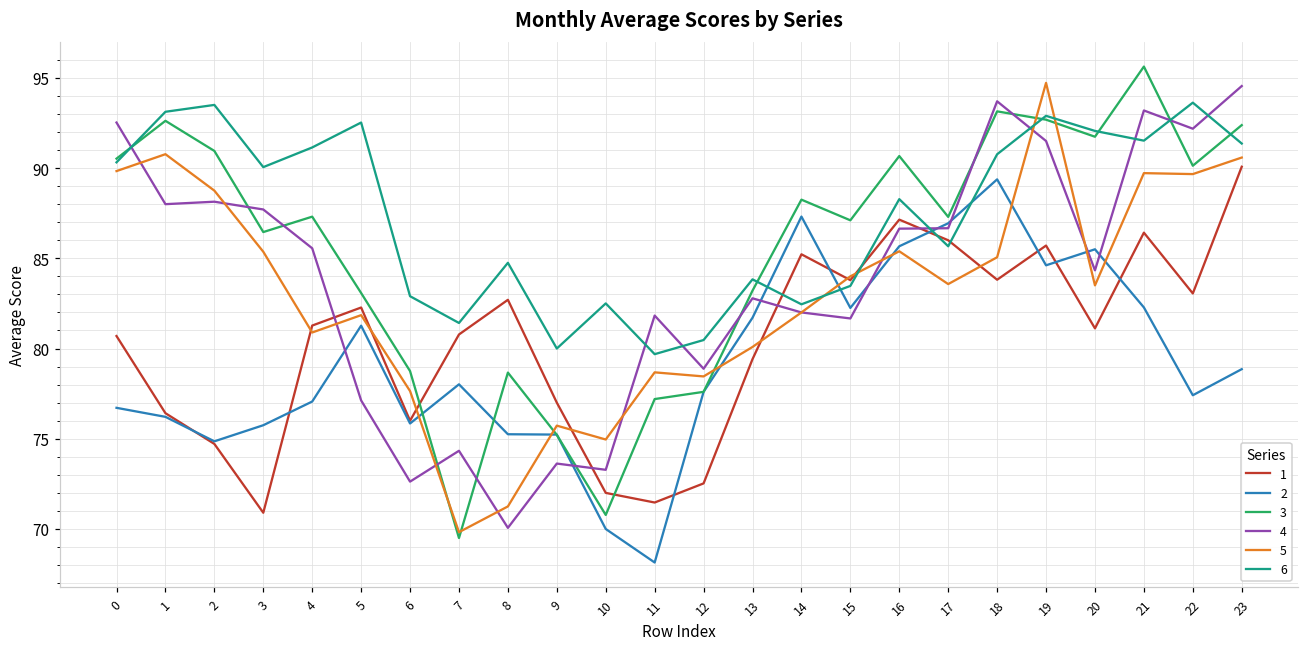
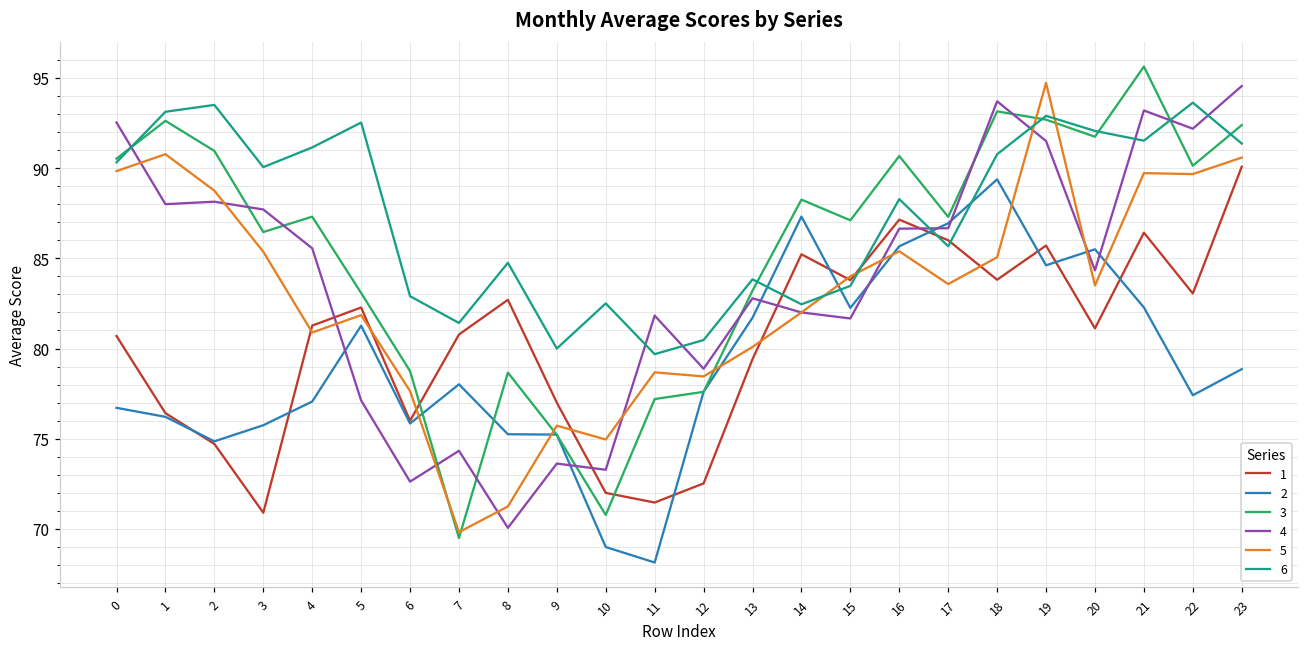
2, 10: 70 -> 69
